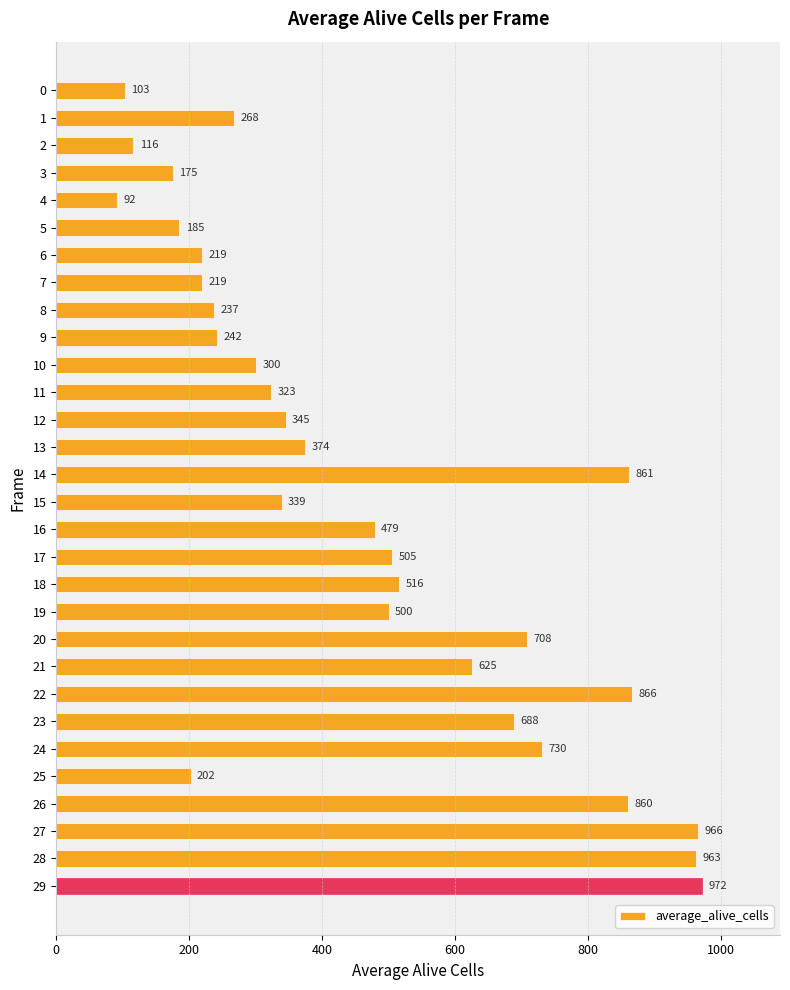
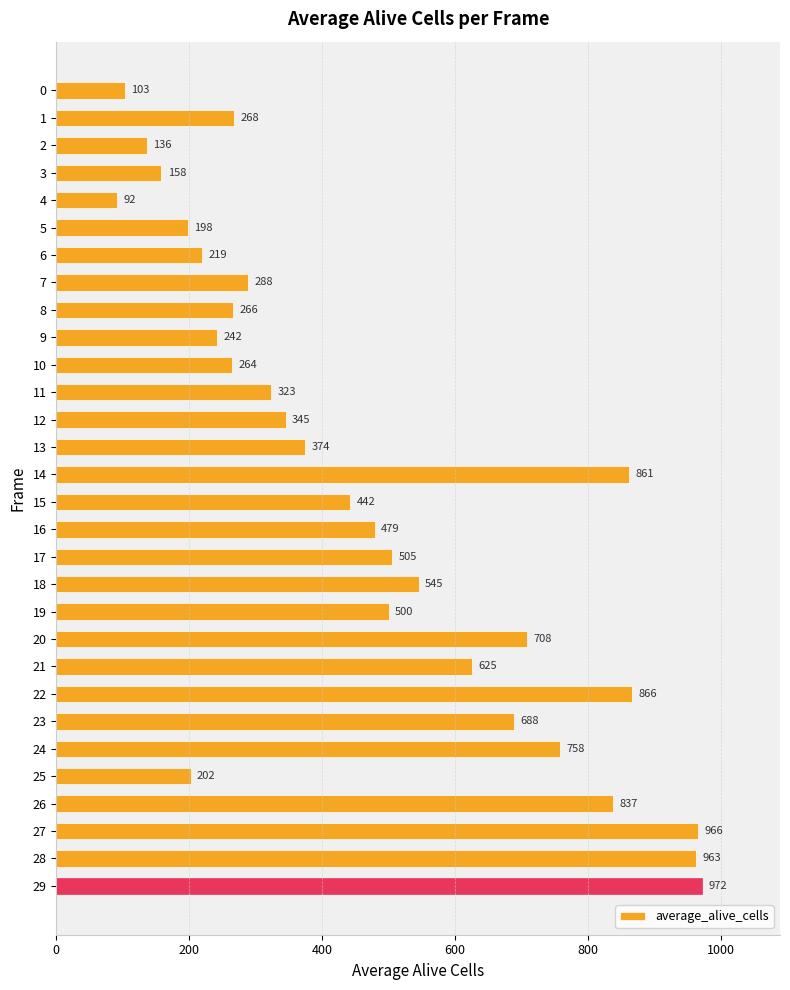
2: 116 -> 136
3: 175 -> 158
5: 185 -> 198
7: 219 -> 288
8: 237 -> 266
10: 300 -> 264
15: 339 -> 442
18: 516 -> 545
24: 730 -> 758
26: 860 -> 837
